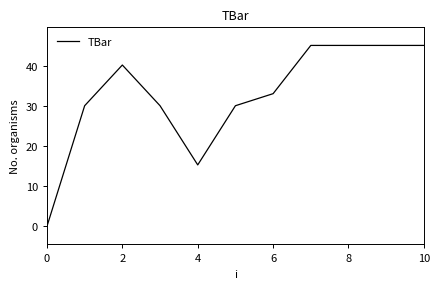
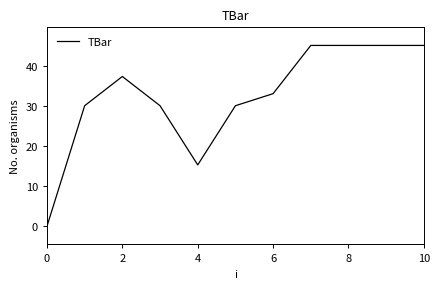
2: 40 -> 37
